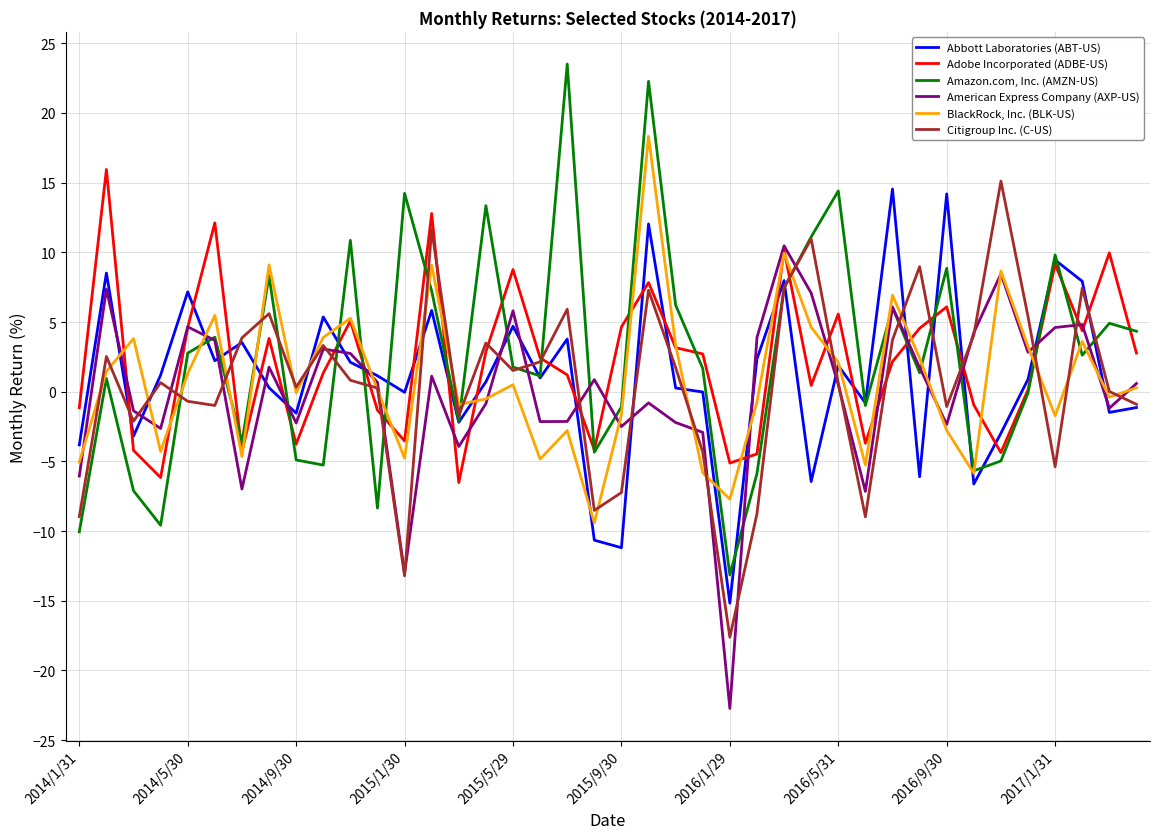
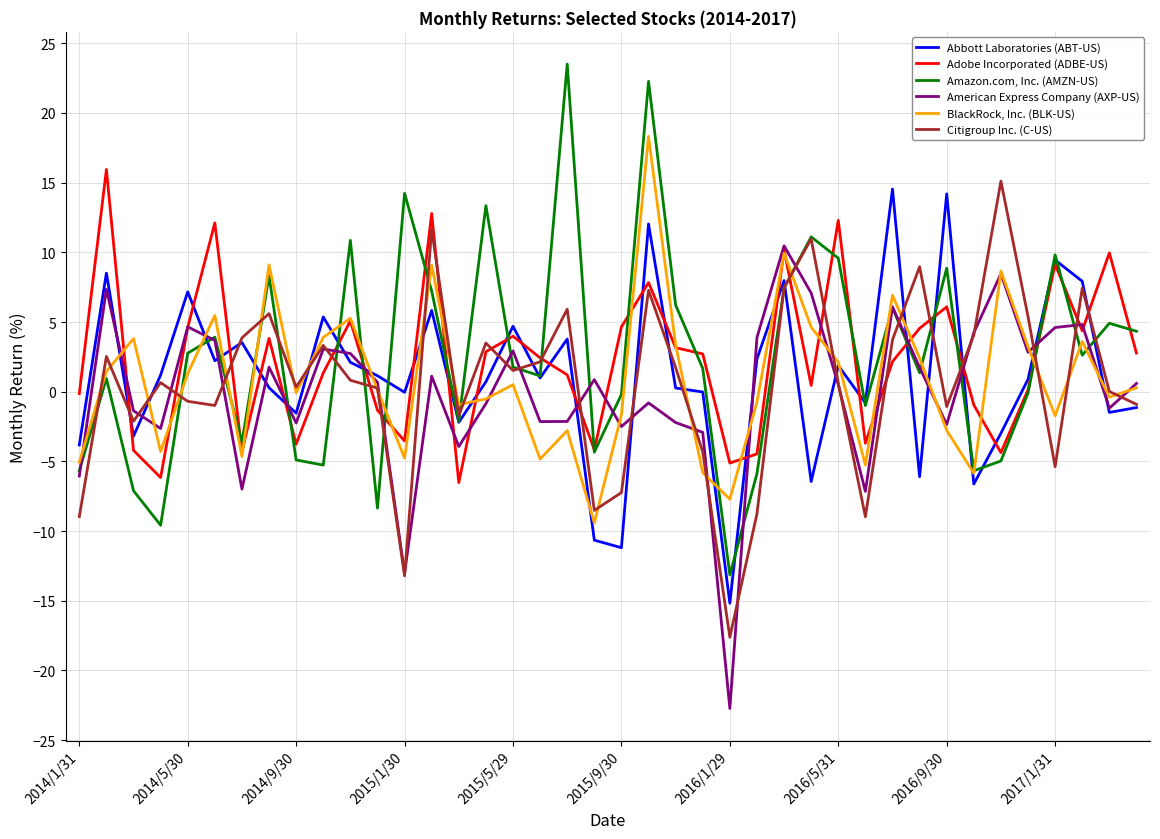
Adobe Incorporated (ADBE-US), 2014/1/31: -1.2 -> -0.1
Amazon.com, Inc. (AMZN-US), 2014/1/31: -10.1 -> -5.7
Adobe Incorporated (ADBE-US), 2015/5/29: 8.8 -> 4.0
American Express Company (AXP-US), 2015/5/29: 5.8 -> 2.9
Amazon.com, Inc. (AMZN-US), 2015/9/30: -1.1 -> -0.2
Adobe Incorporated (ADBE-US), 2016/5/31: 5.6 -> 12.3
Amazon.com, Inc. (AMZN-US), 2016/5/31: 14.4 -> 9.6
